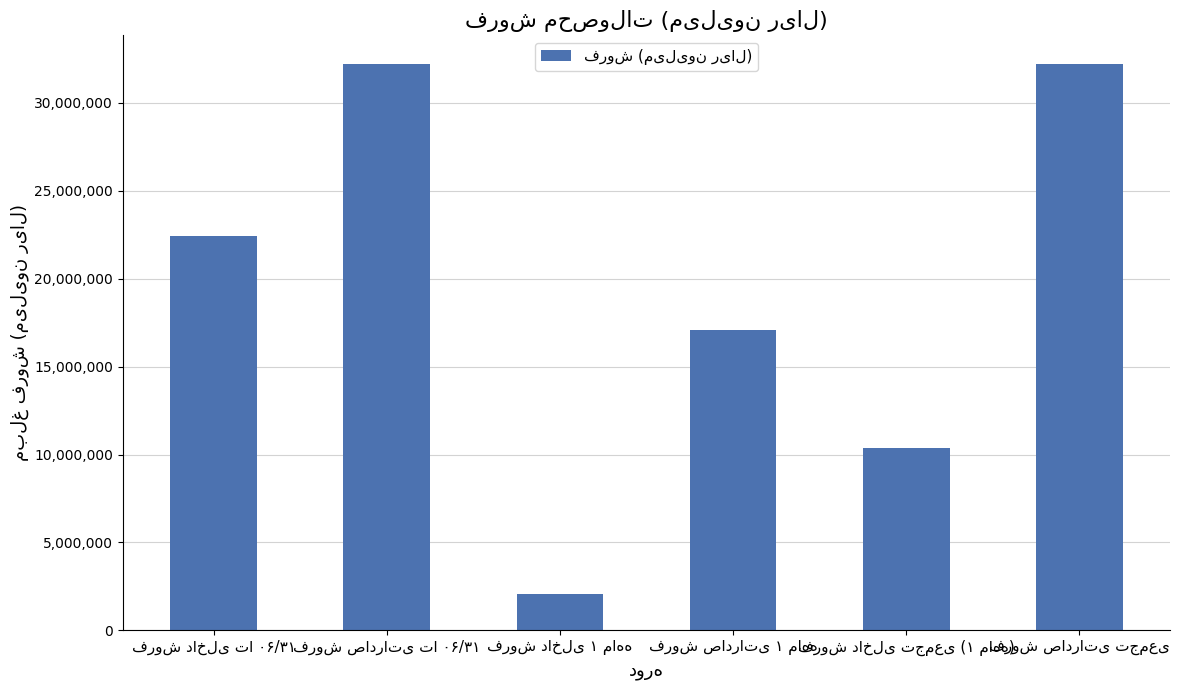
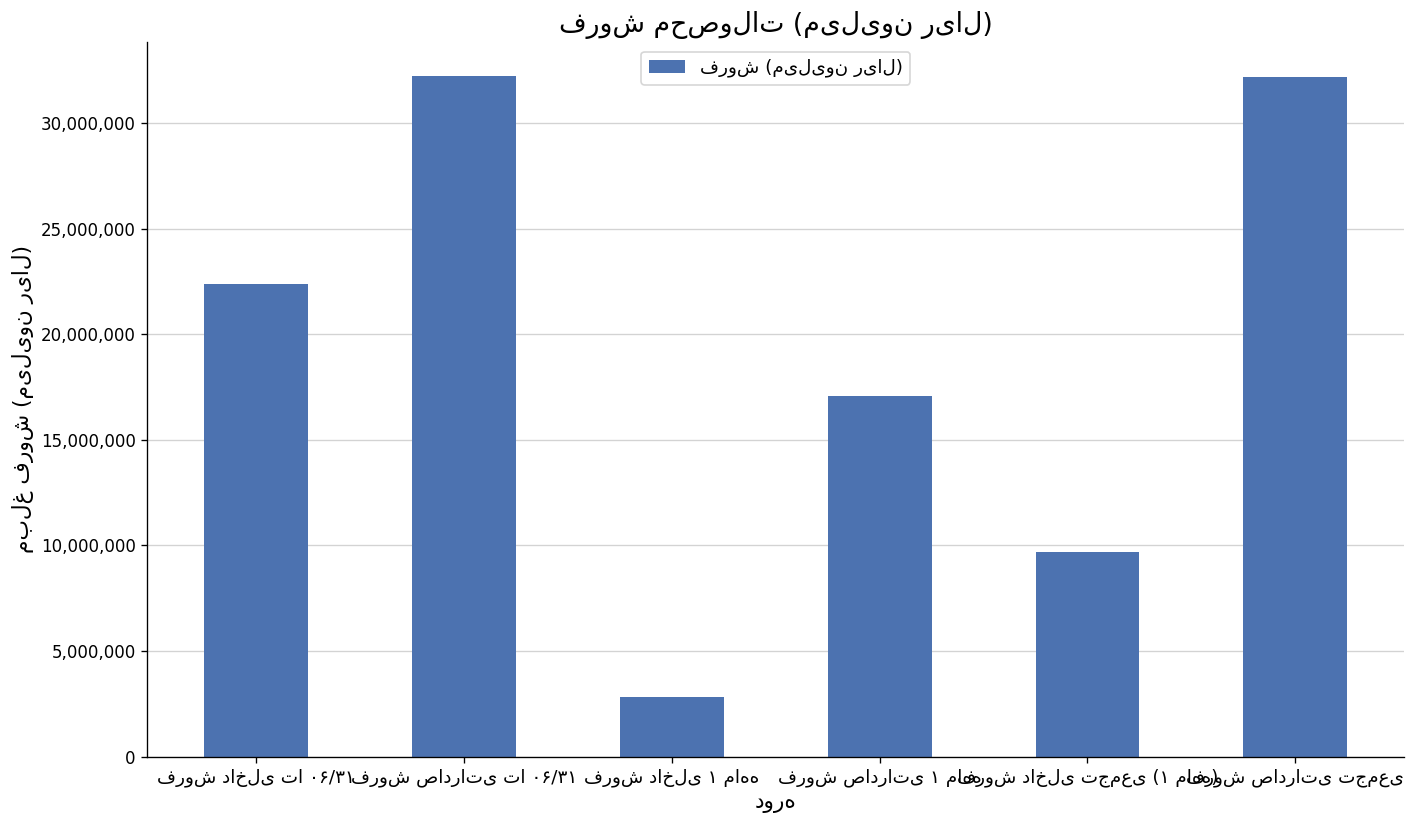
فروش داخلی ۱ ماهه: 2,100,000 -> 2,800,000
فروش داخلی تجمعی (۱ ماهه): 10,400,000 -> 9,700,000
